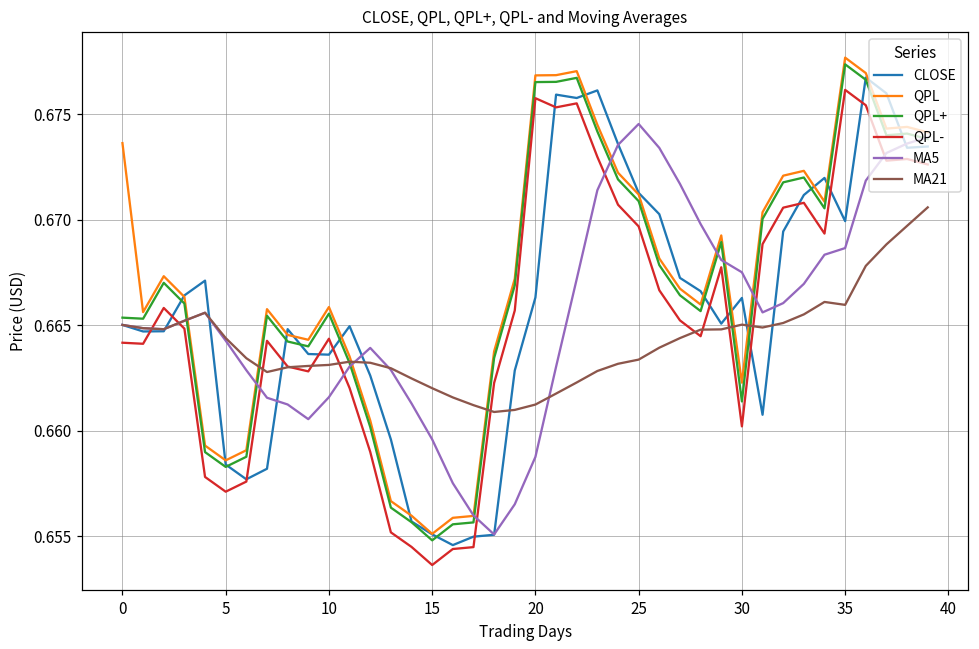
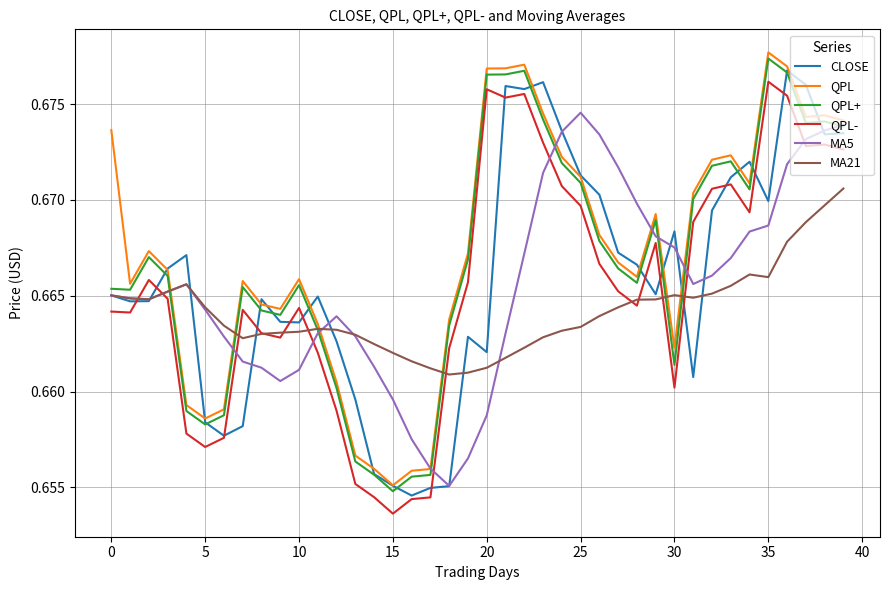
MA5, 10: 0.6616 -> 0.6611
CLOSE, 20: 0.6663 -> 0.6621
CLOSE, 30: 0.6663 -> 0.6684
